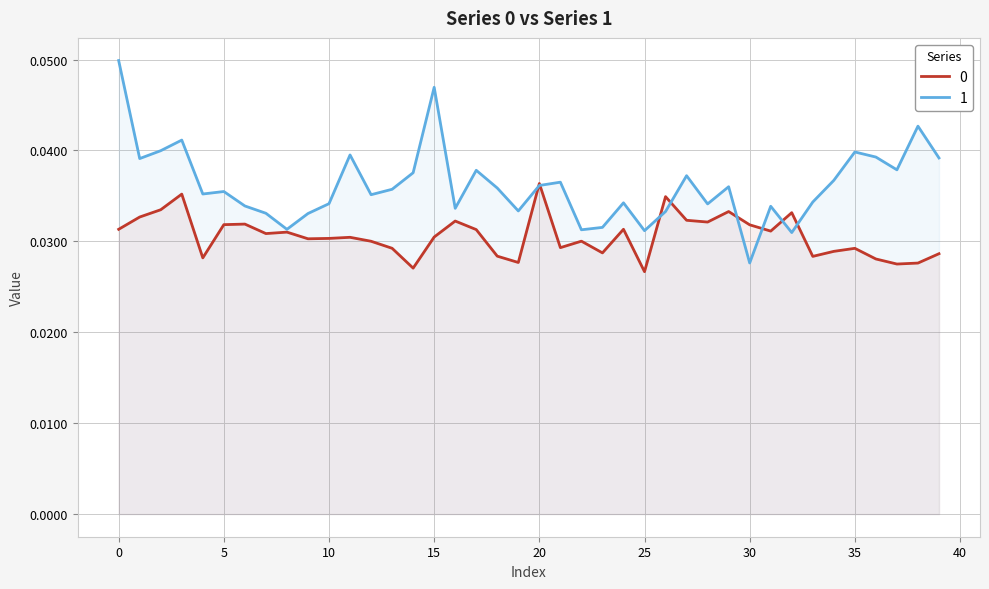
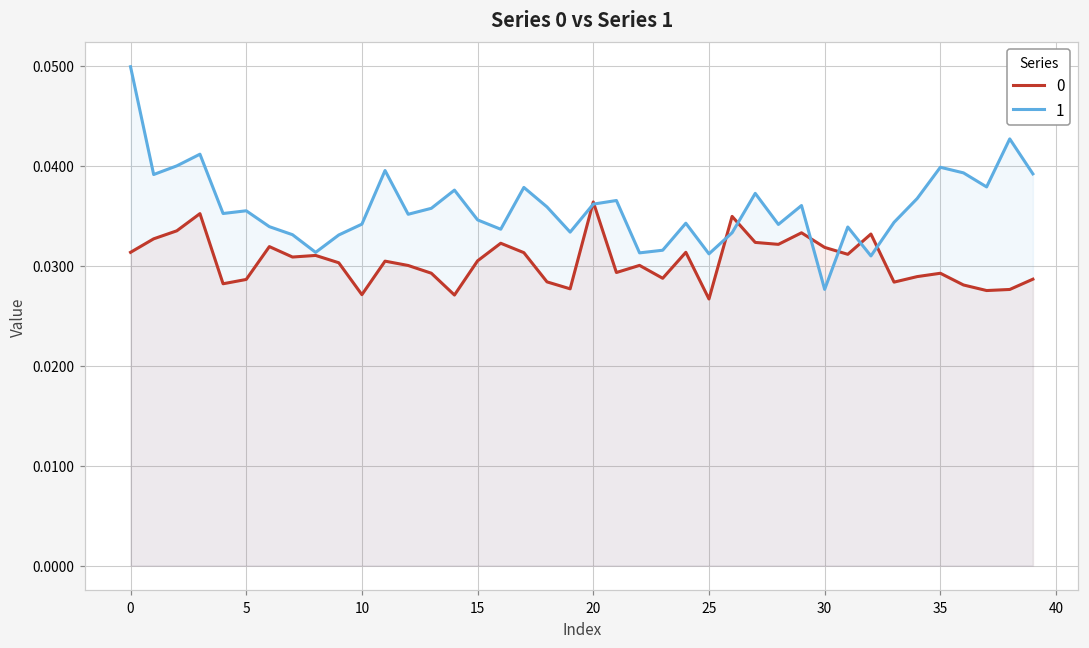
0, 5: 0.032 -> 0.029
0, 10: 0.030 -> 0.027
1, 15: 0.047 -> 0.035
